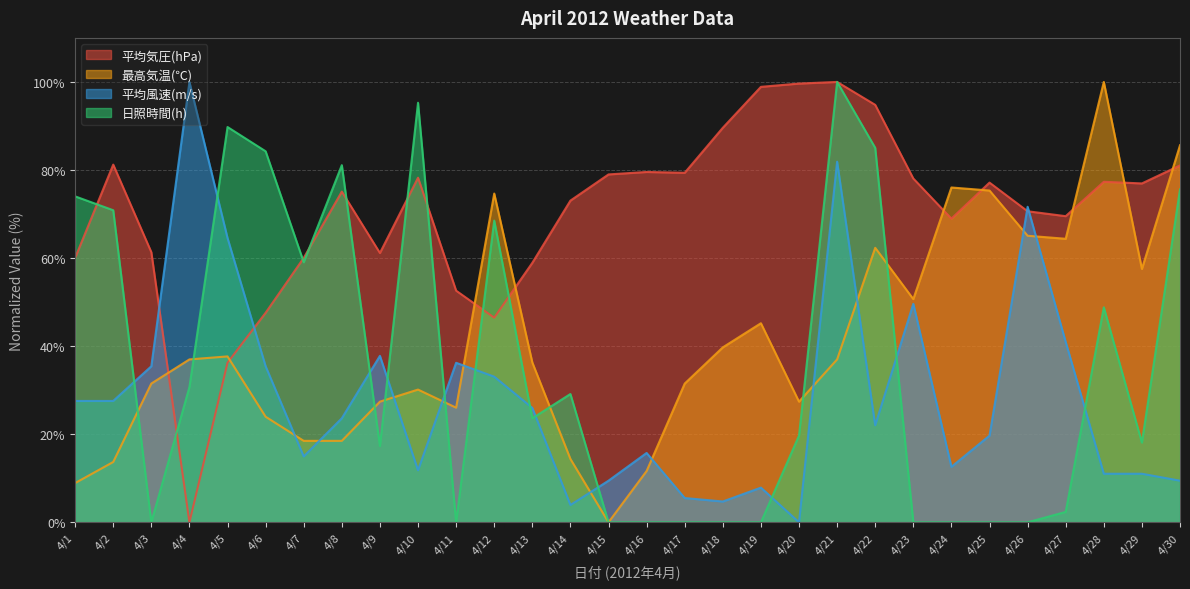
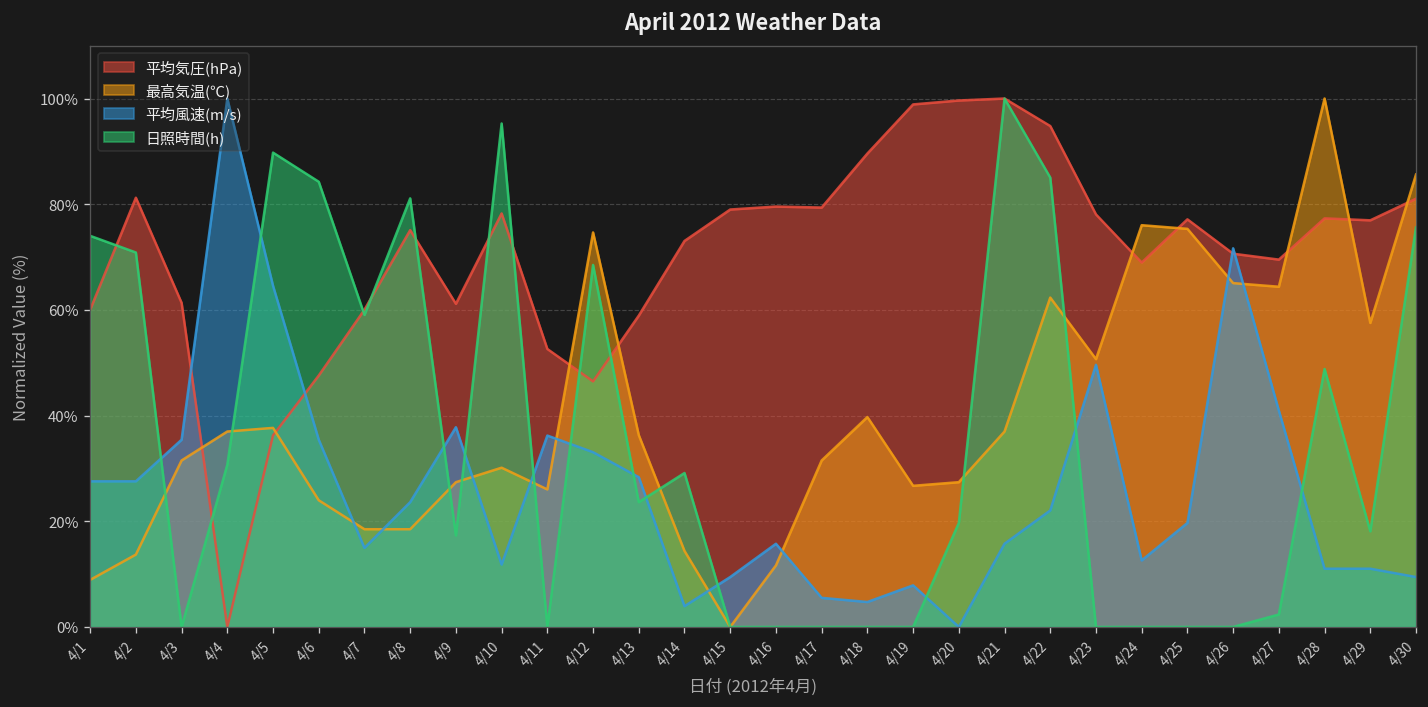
平均風速(m/s), 4/13: 26% -> 28%
最高気温(℃), 4/19: 45% -> 27%
平均風速(m/s), 4/21: 82% -> 16%
